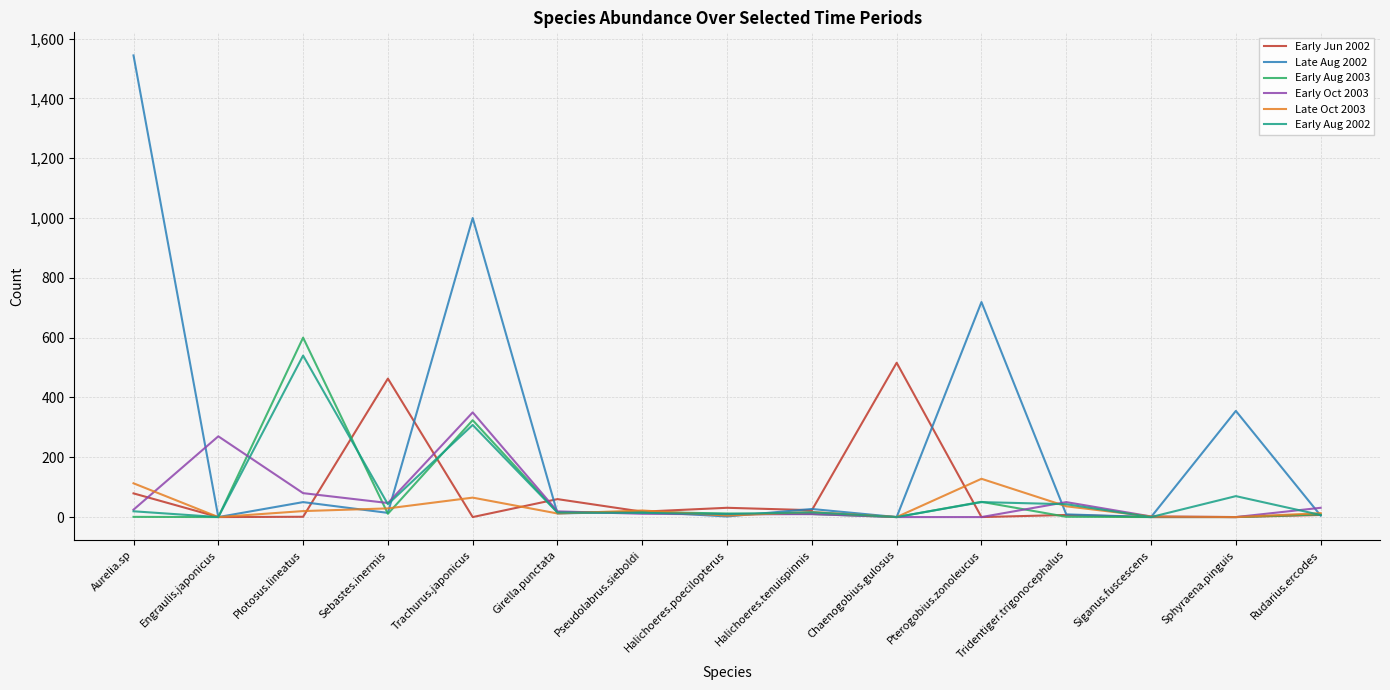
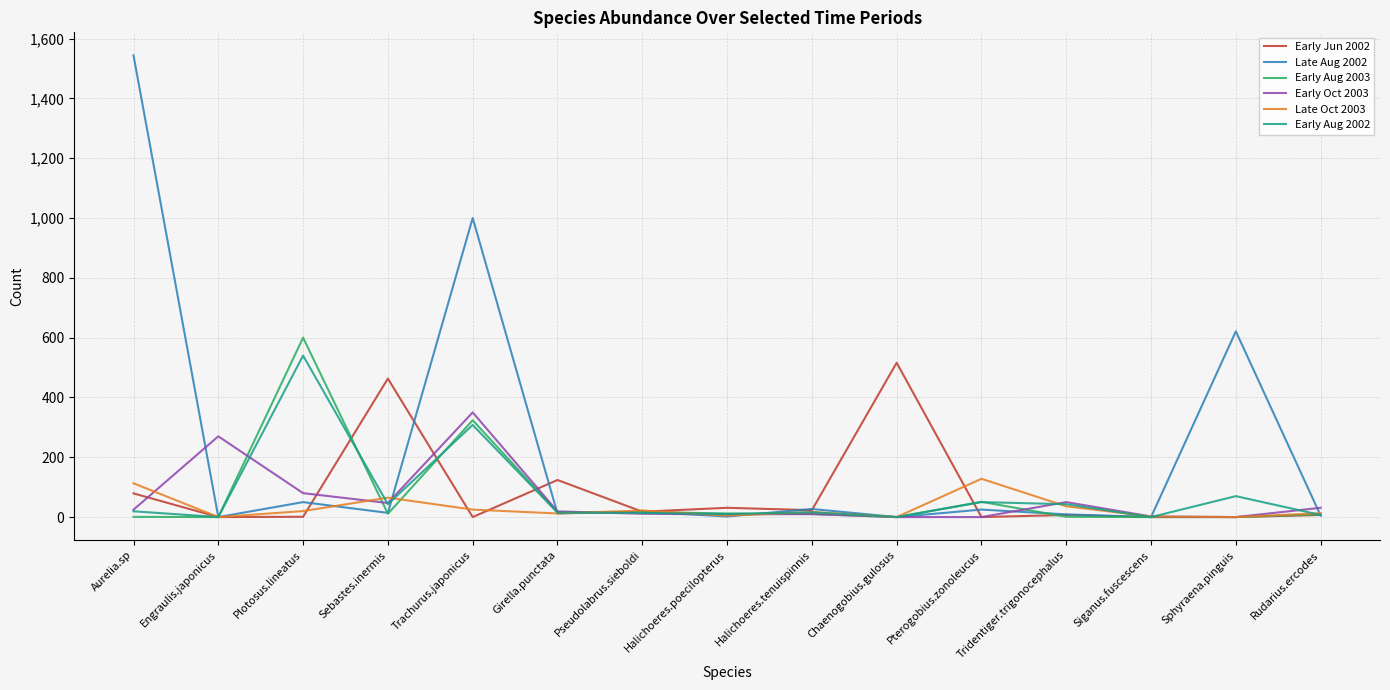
Late Oct 2003, Sebastes.inermis: 30 -> 70
Late Oct 2003, Trachurus.japonicus: 70 -> 30
Early Jun 2002, Girella.punctata: 60 -> 120
Late Aug 2002, Pterogobius.zonoleucus: 720 -> 30
Late Aug 2002, Sphyraena.pinguis: 360 -> 620
